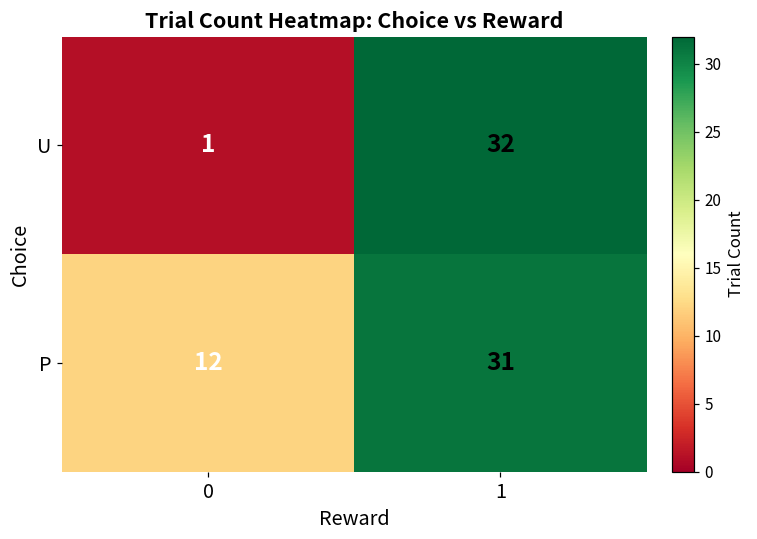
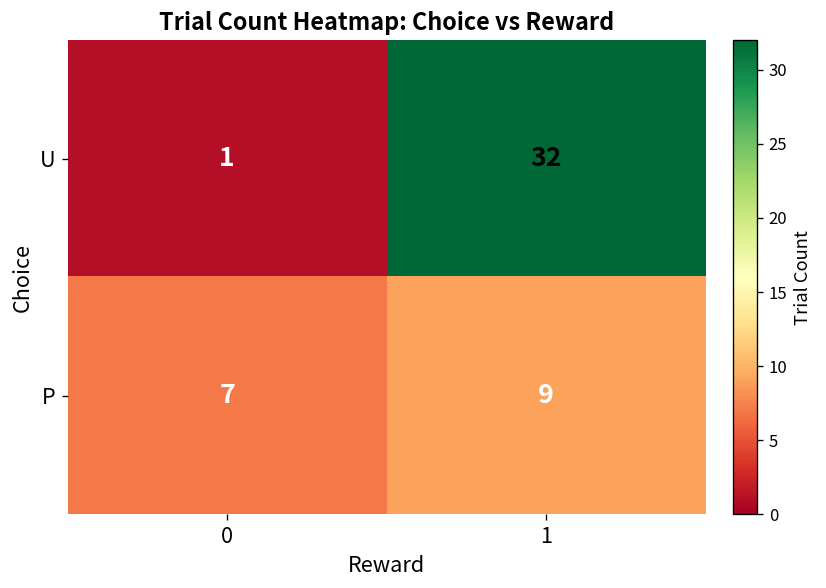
P, 0: 12 -> 7
P, 1: 31 -> 9
